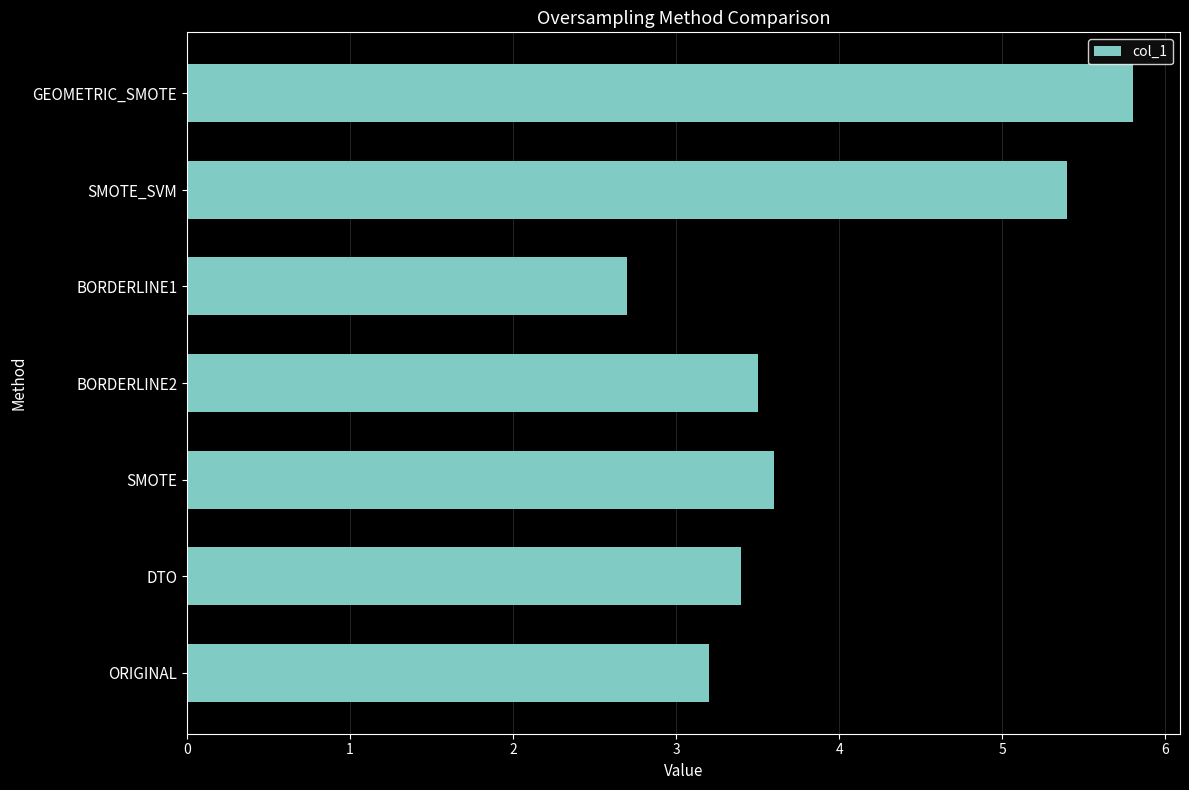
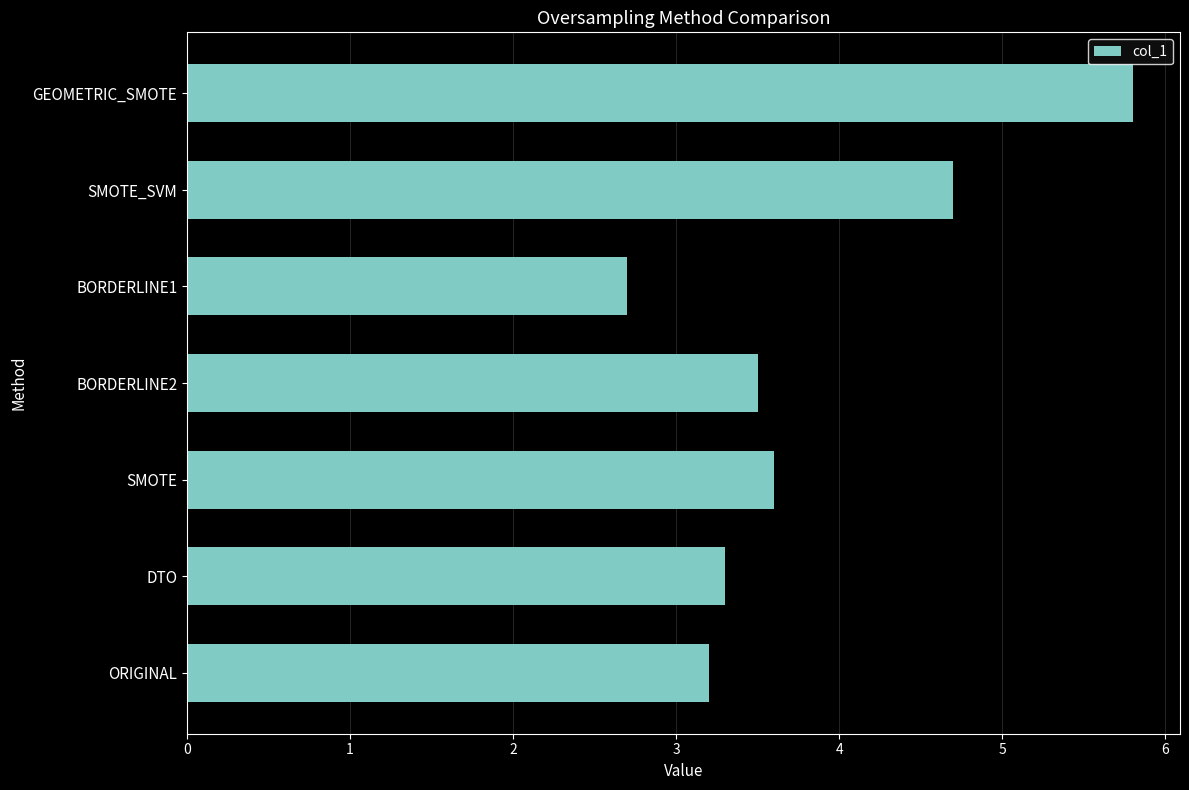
SMOTE_SVM: 5.4 -> 4.7
DTO: 3.4 -> 3.3
